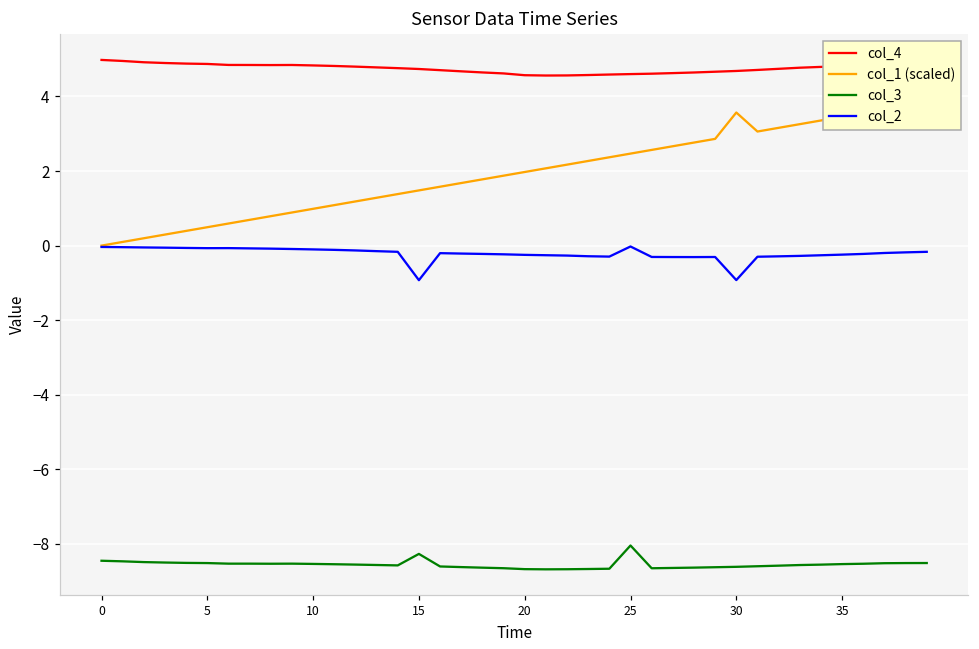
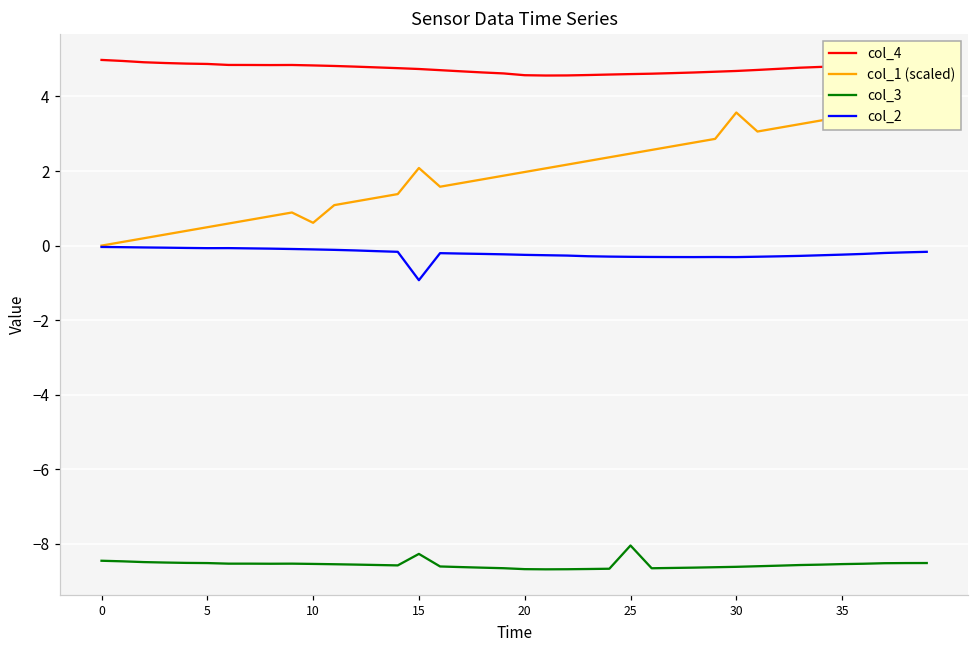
col_1 (scaled), 10: 1.0 -> 0.6
col_1 (scaled), 15: 1.5 -> 2.1
col_2, 25: 0.0 -> -0.3
col_2, 30: -0.9 -> -0.3
